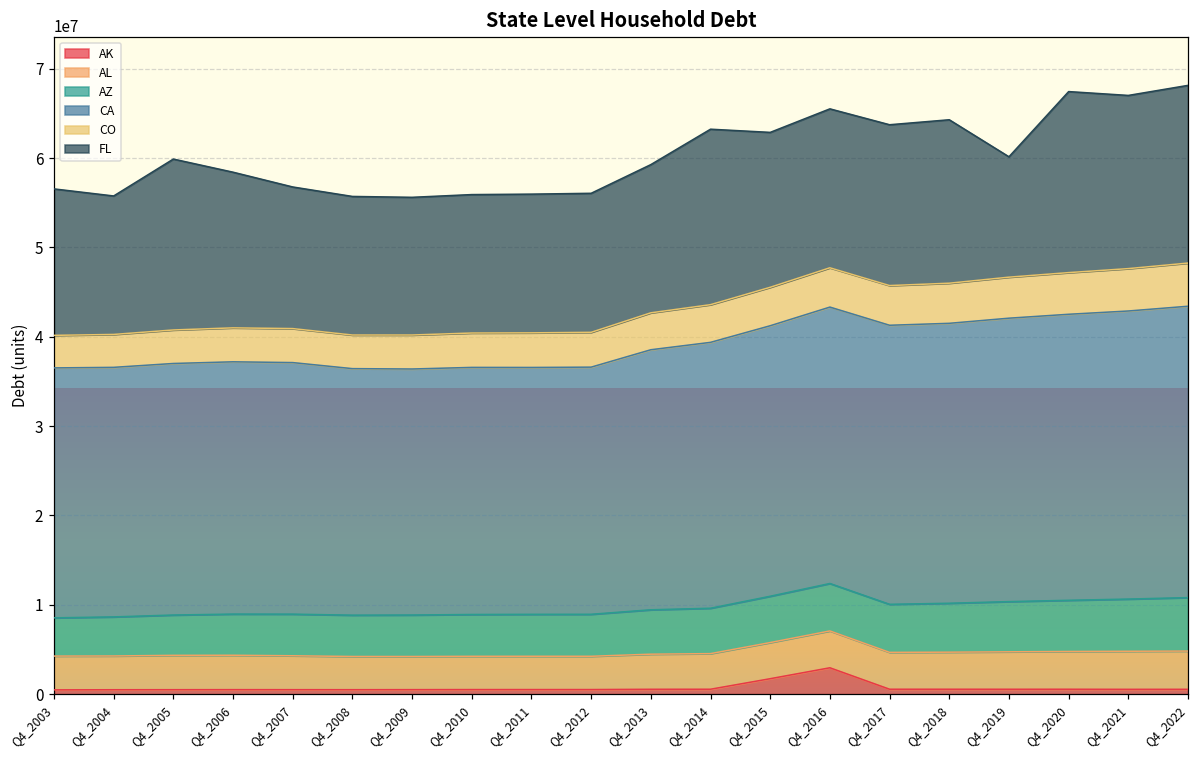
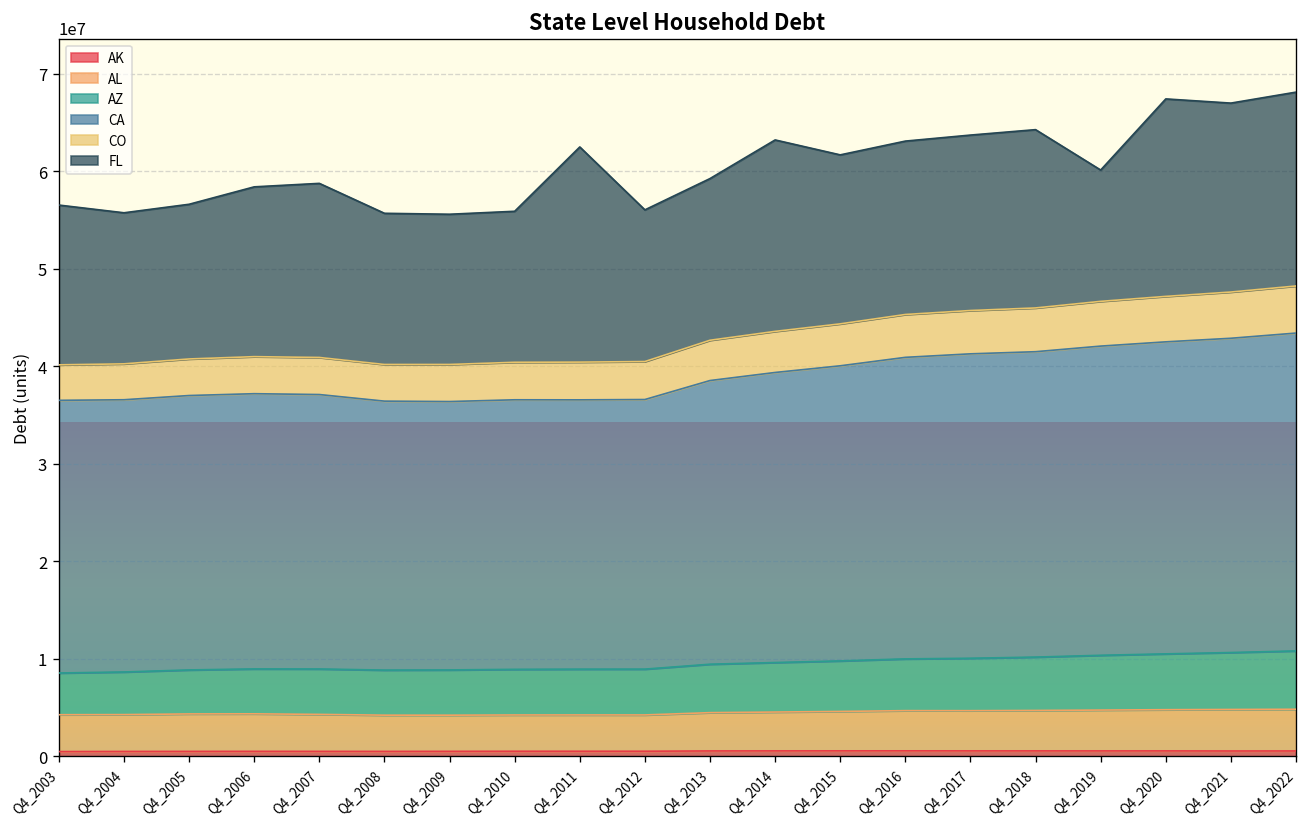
FL, Q4_2005: 19000000 -> 16000000
FL, Q4_2007: 16000000 -> 18000000
FL, Q4_2011: 16000000 -> 22000000
AK, Q4_2015: 2000000 -> 1000000
AK, Q4_2016: 3000000 -> 1000000
